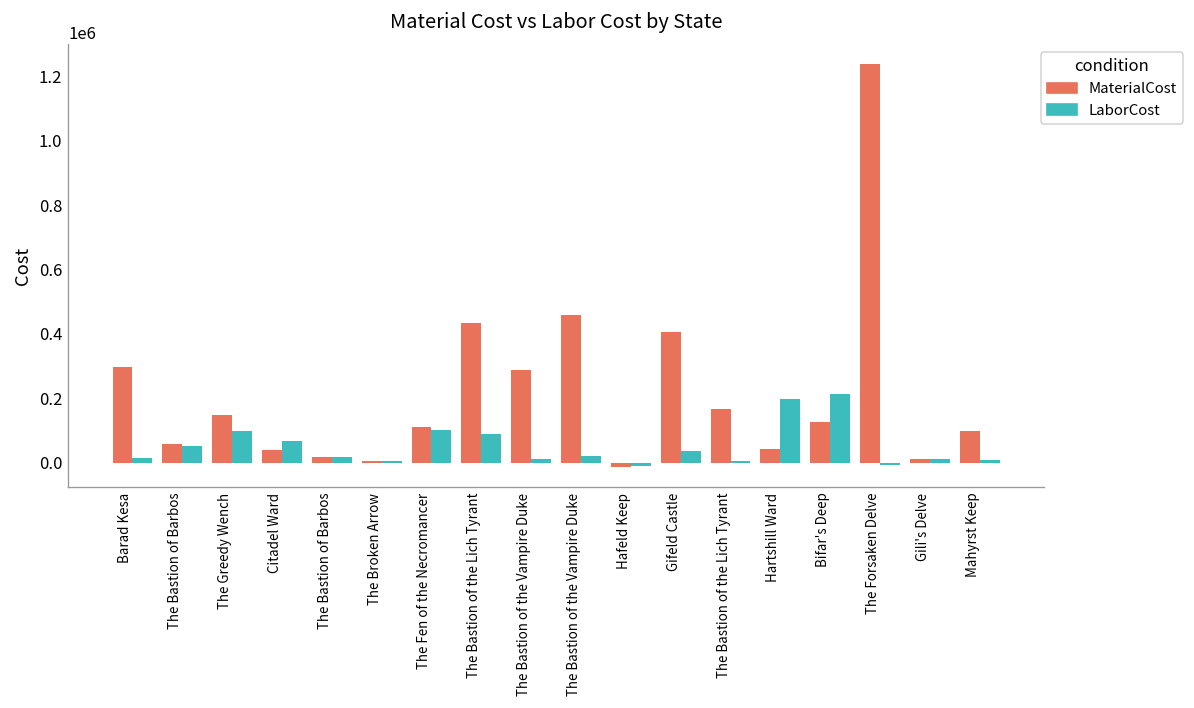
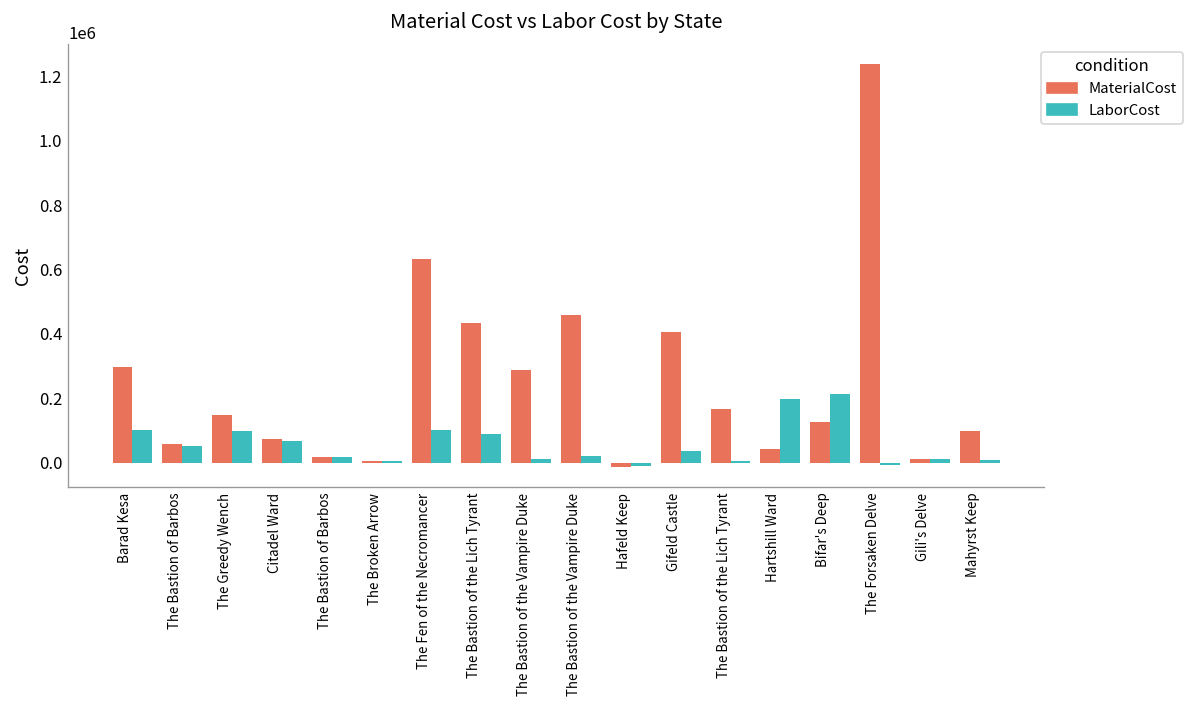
LaborCost, Barad Kesa: 10000 -> 100000
MaterialCost, Citadel Ward: 40000 -> 70000
MaterialCost, The Fen of the Necromancer: 110000 -> 630000
